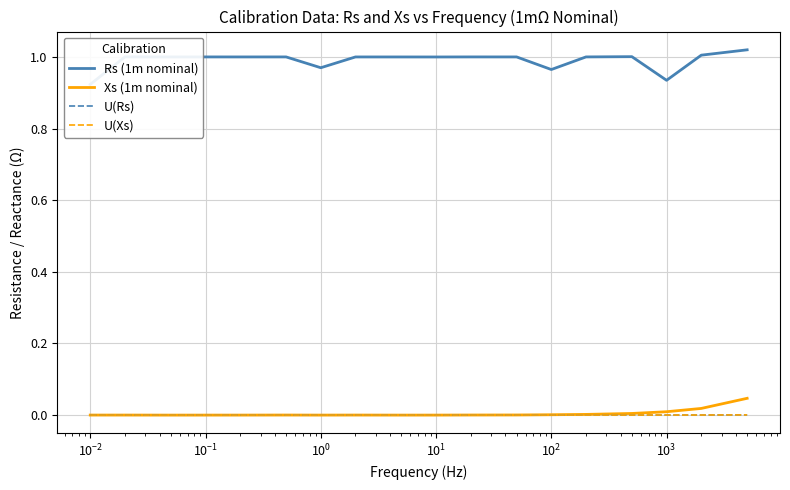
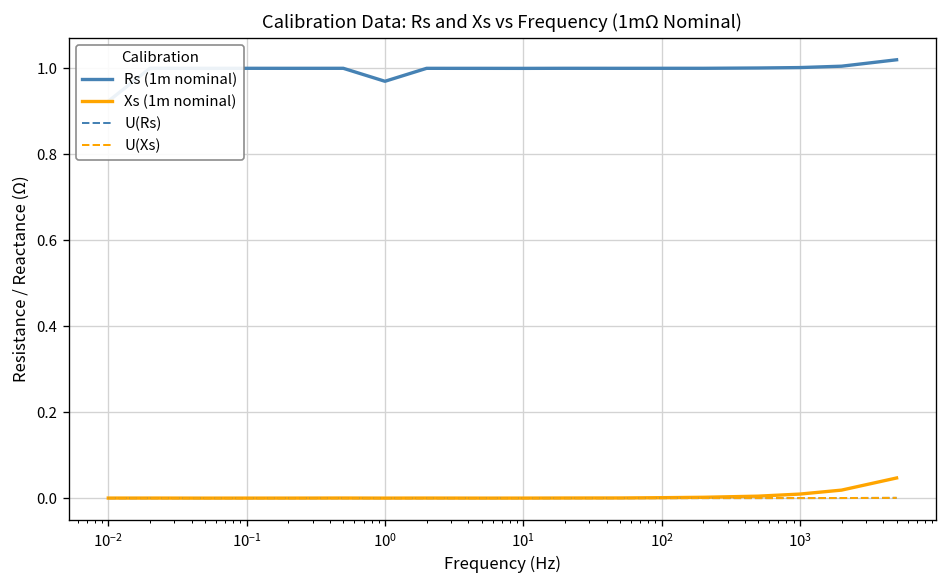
Rs (1m nominal), 10^2: 0.96 -> 1.00
Rs (1m nominal), 10^3: 0.93 -> 1.00
